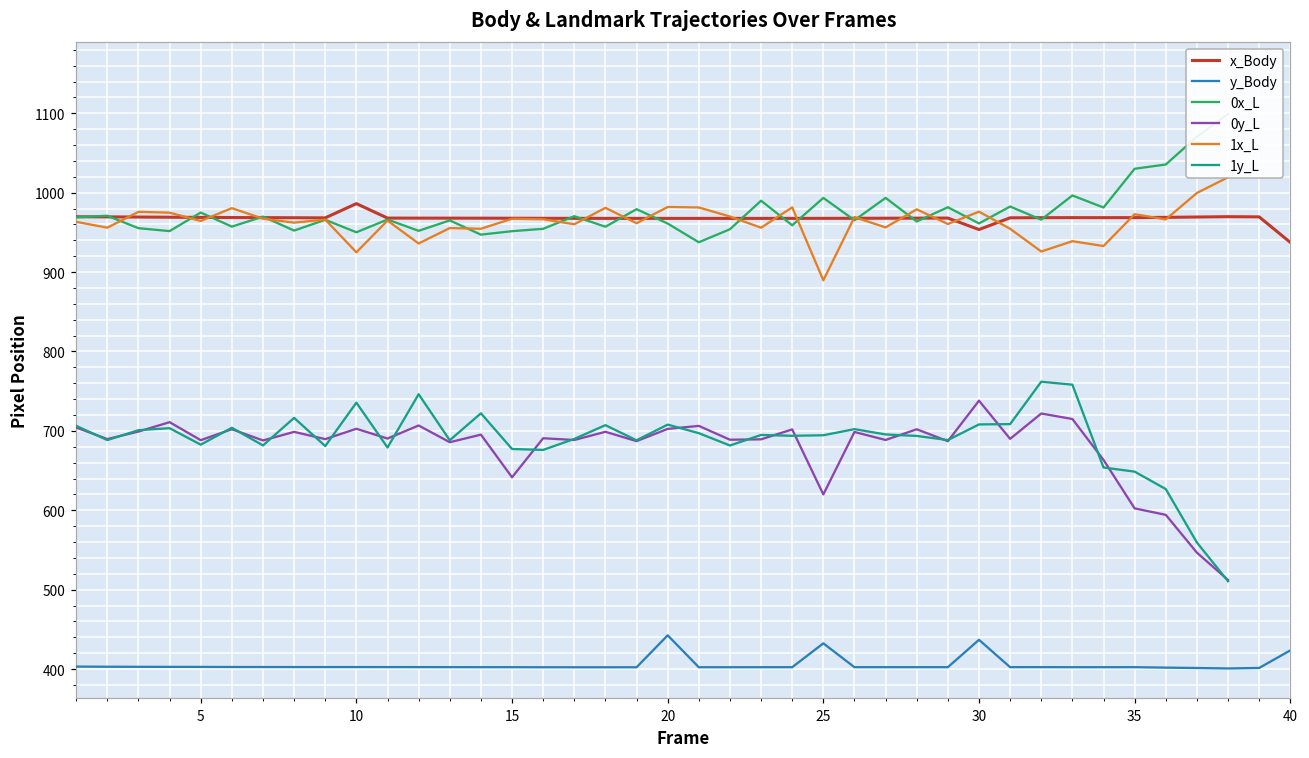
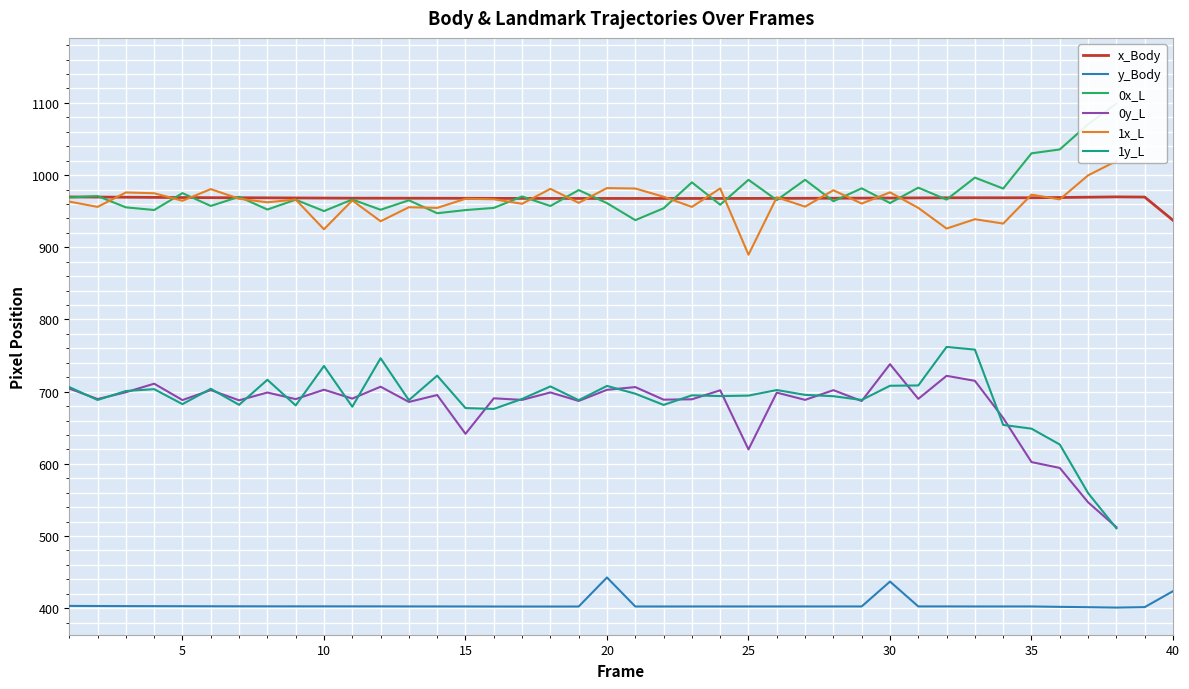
x_Body, 10: 990 -> 970
y_Body, 25: 430 -> 400
x_Body, 30: 950 -> 970
